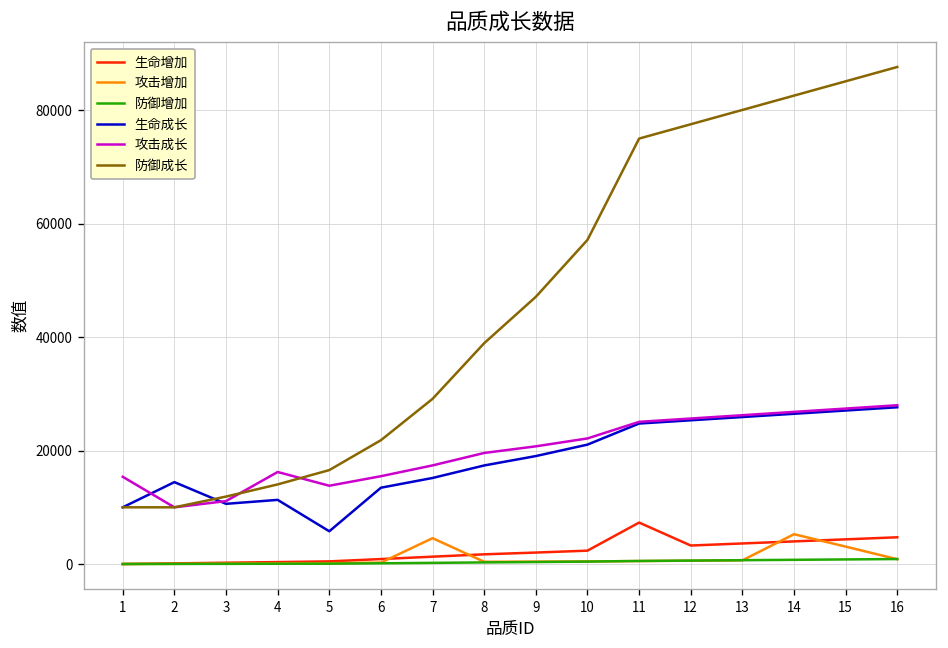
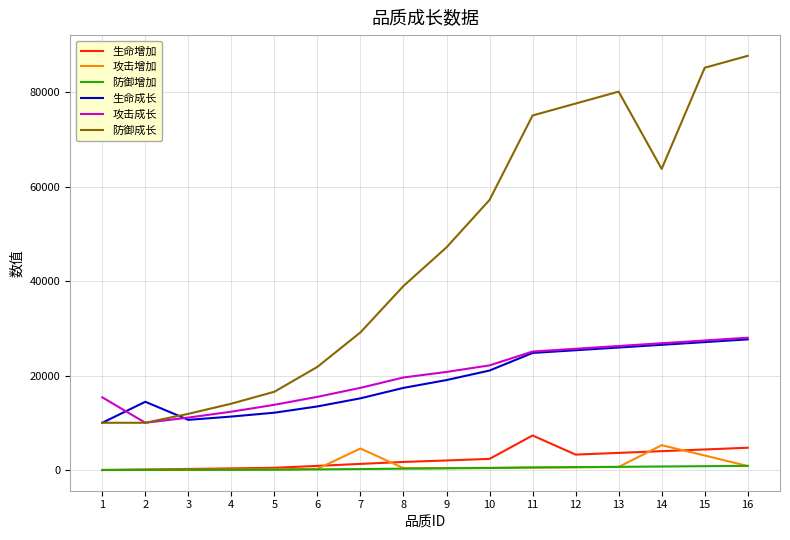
攻击成长, 4: 16000 -> 12000
生命成长, 5: 6000 -> 12000
防御成长, 14: 83000 -> 64000
